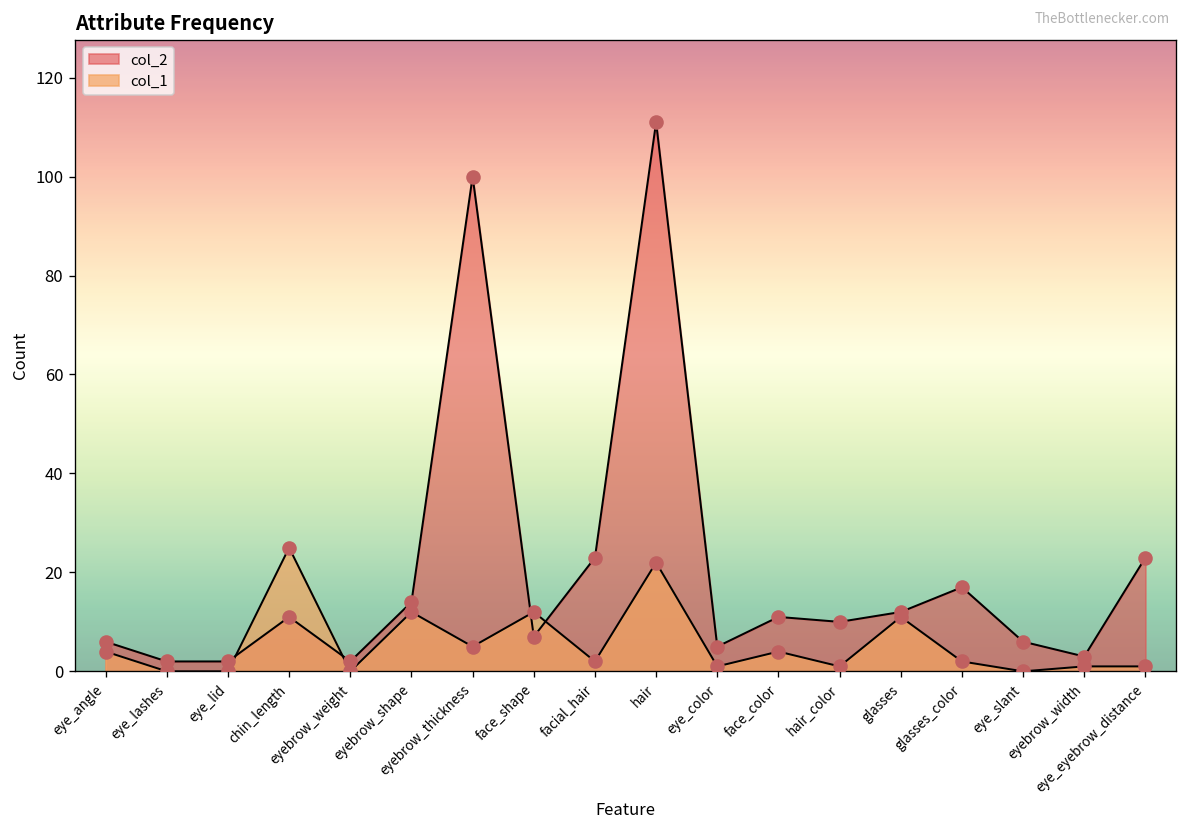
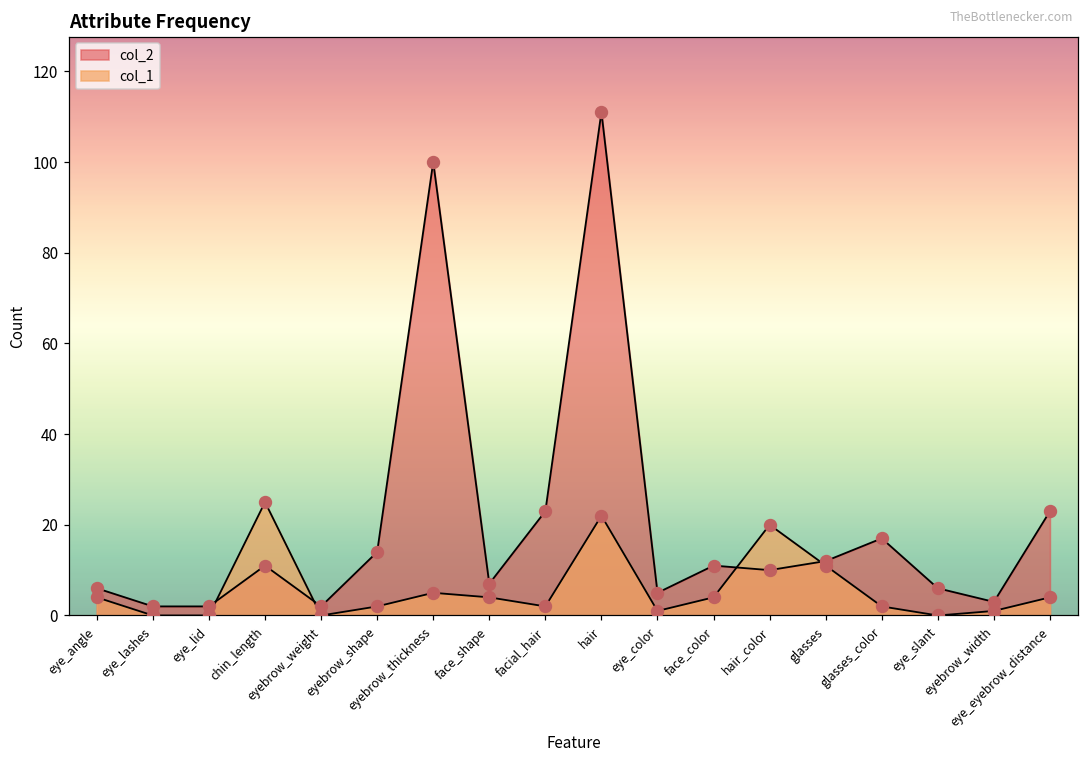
col_1, eyebrow_shape: 12 -> 2
col_1, face_shape: 12 -> 4
col_1, hair_color: 1 -> 20
col_1, eye_eyebrow_distance: 1 -> 4
